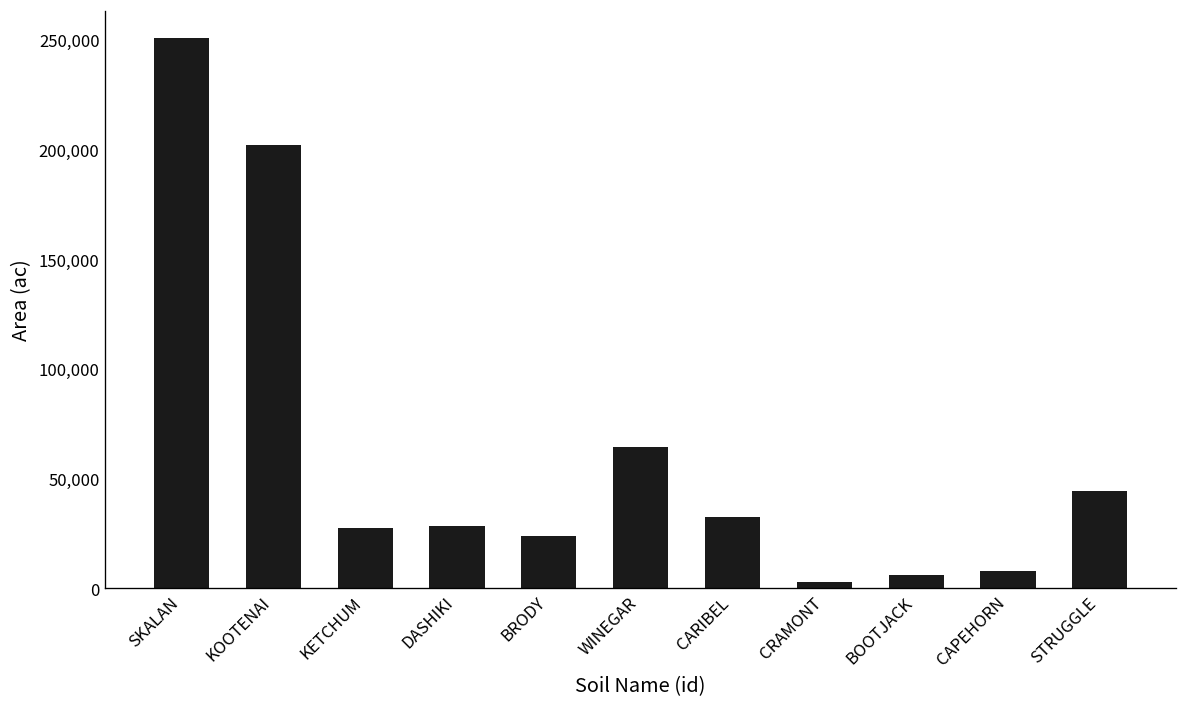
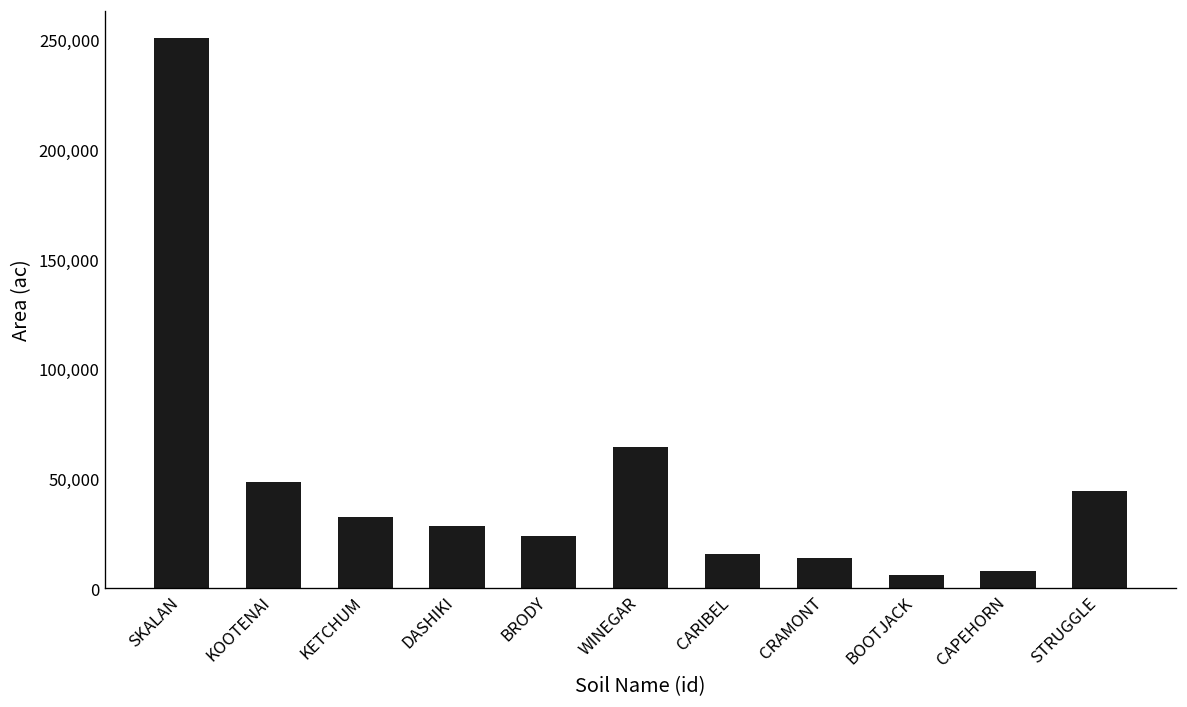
KOOTENAI: 202,000 -> 48,000
KETCHUM: 27,000 -> 32,000
CARIBEL: 32,000 -> 15,000
CRAMONT: 3,000 -> 14,000
